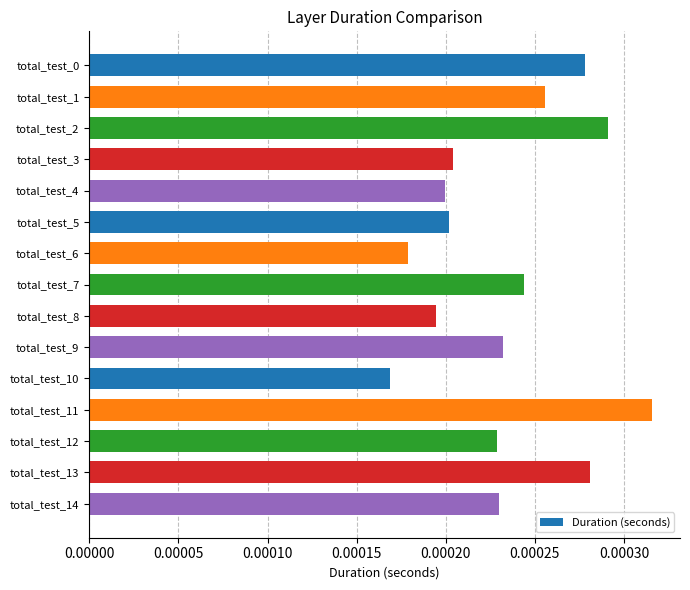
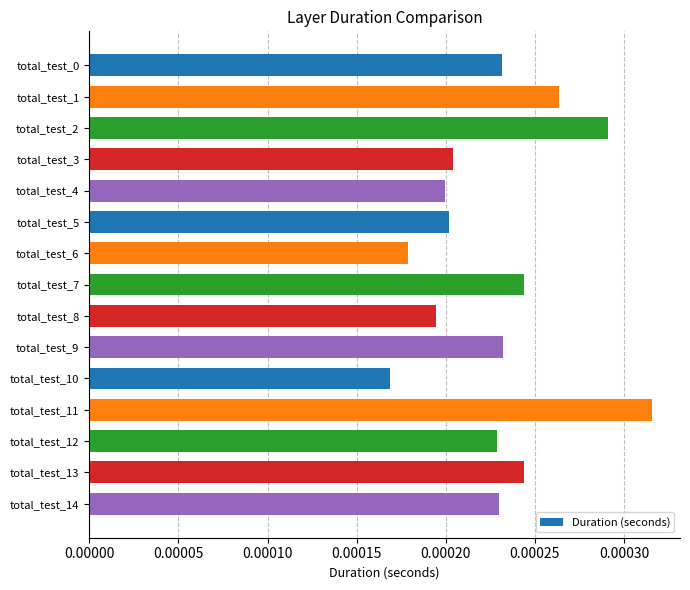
total_test_0: 0.000278 -> 0.000231
total_test_1: 0.000256 -> 0.000264
total_test_13: 0.000281 -> 0.000244
